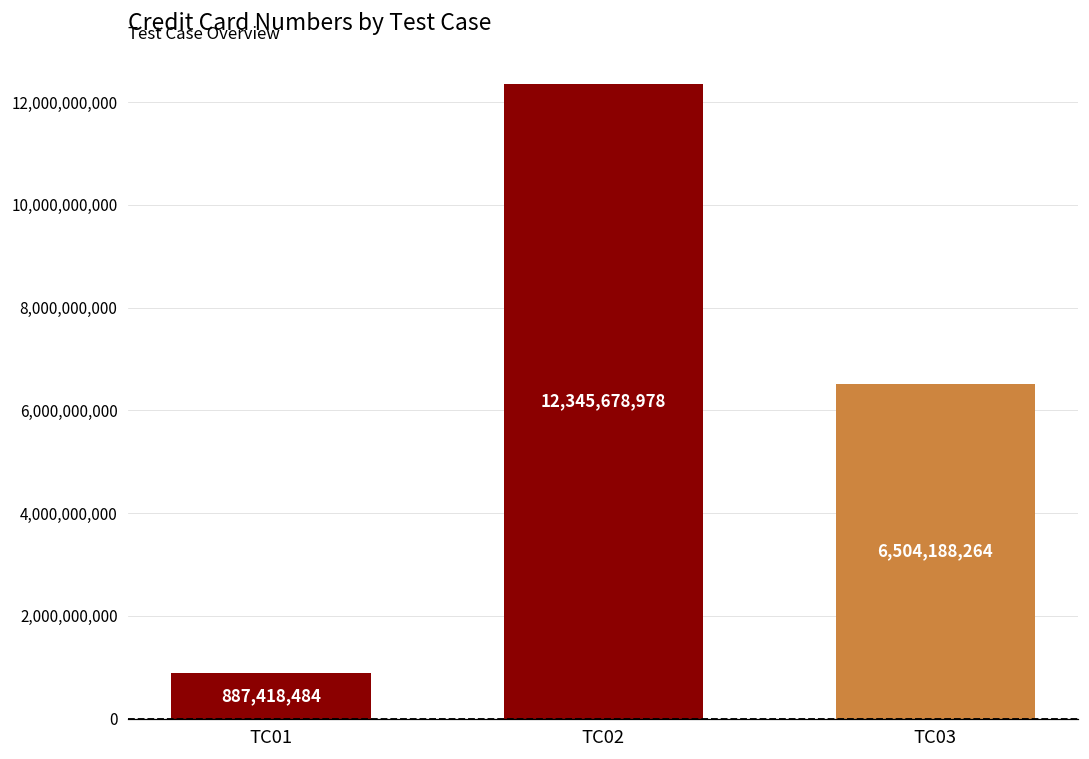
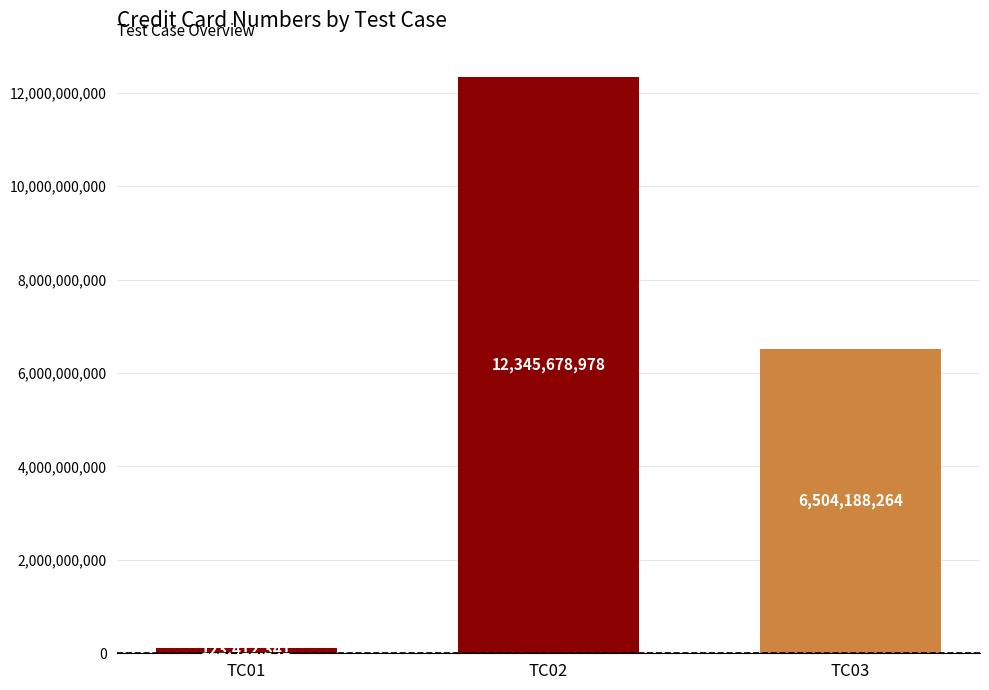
TC01: 900,000,000 -> 100,000,000
